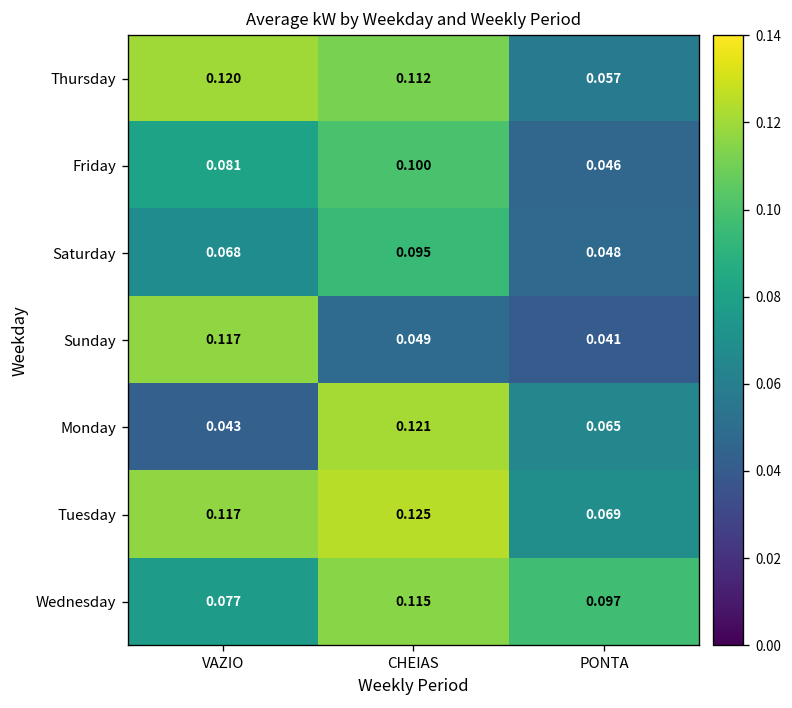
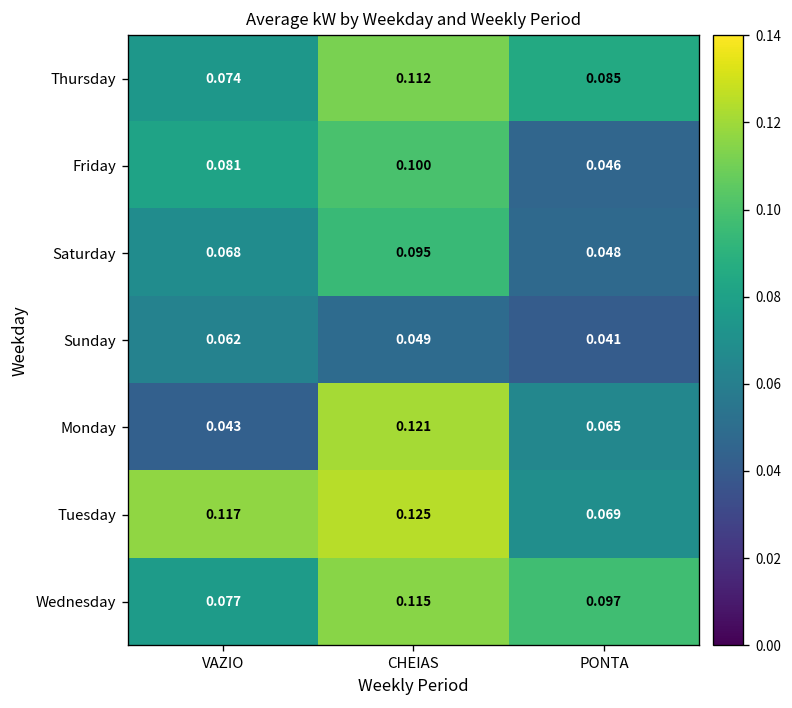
Thursday, VAZIO: 0.120 -> 0.074
Thursday, PONTA: 0.057 -> 0.085
Sunday, VAZIO: 0.117 -> 0.062
